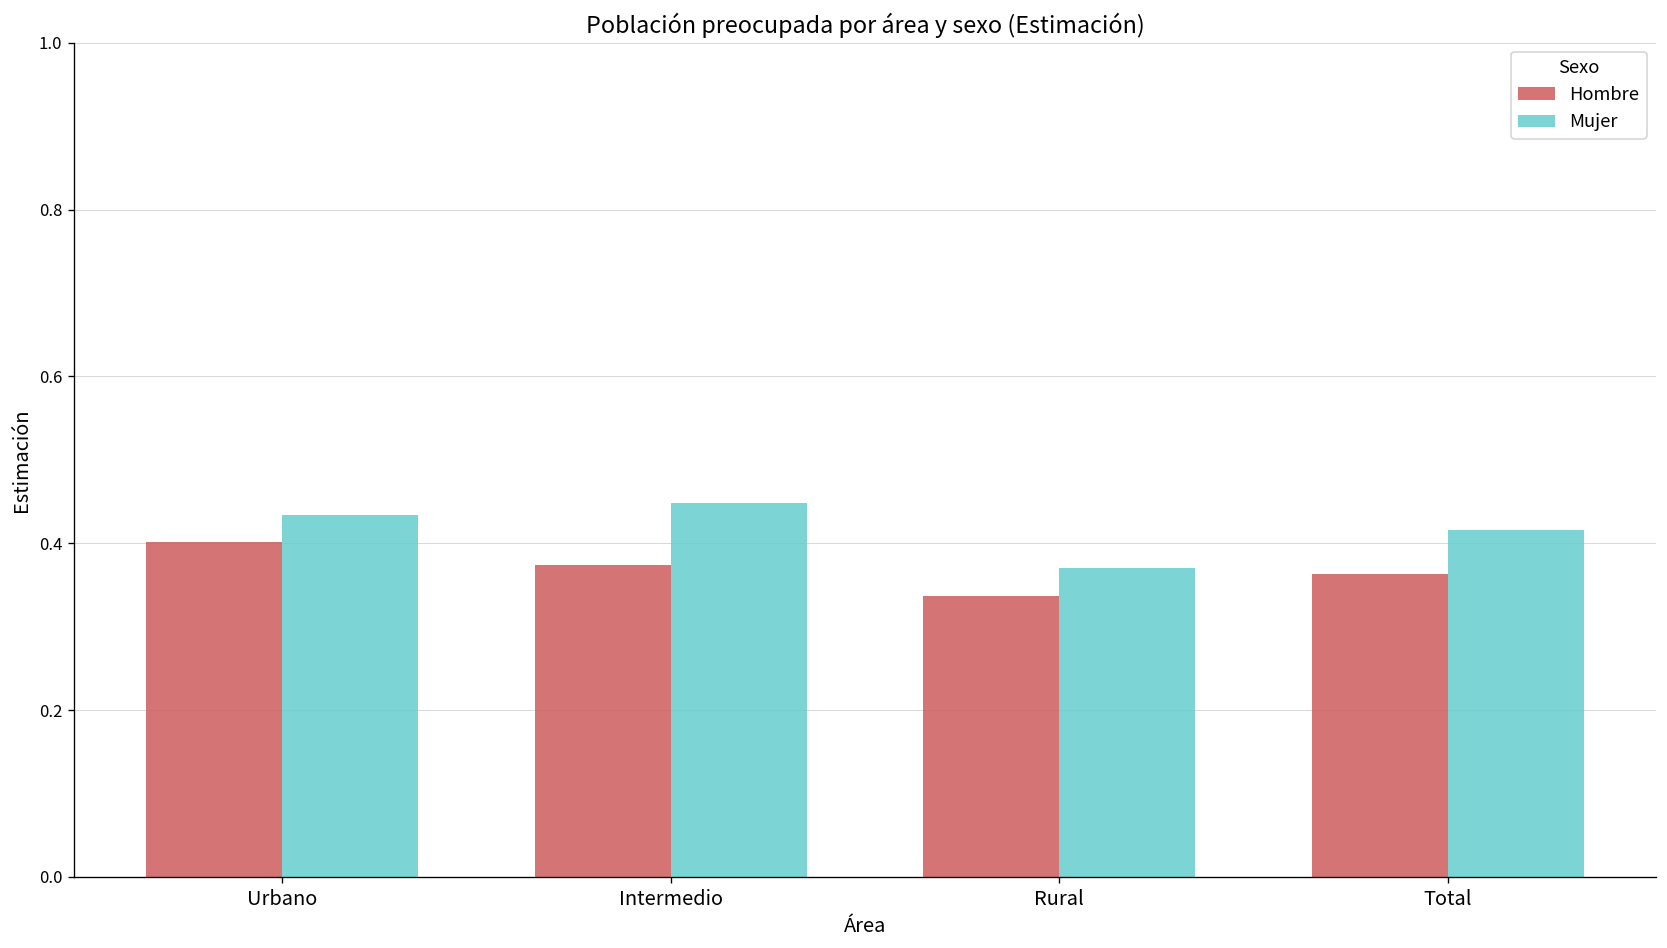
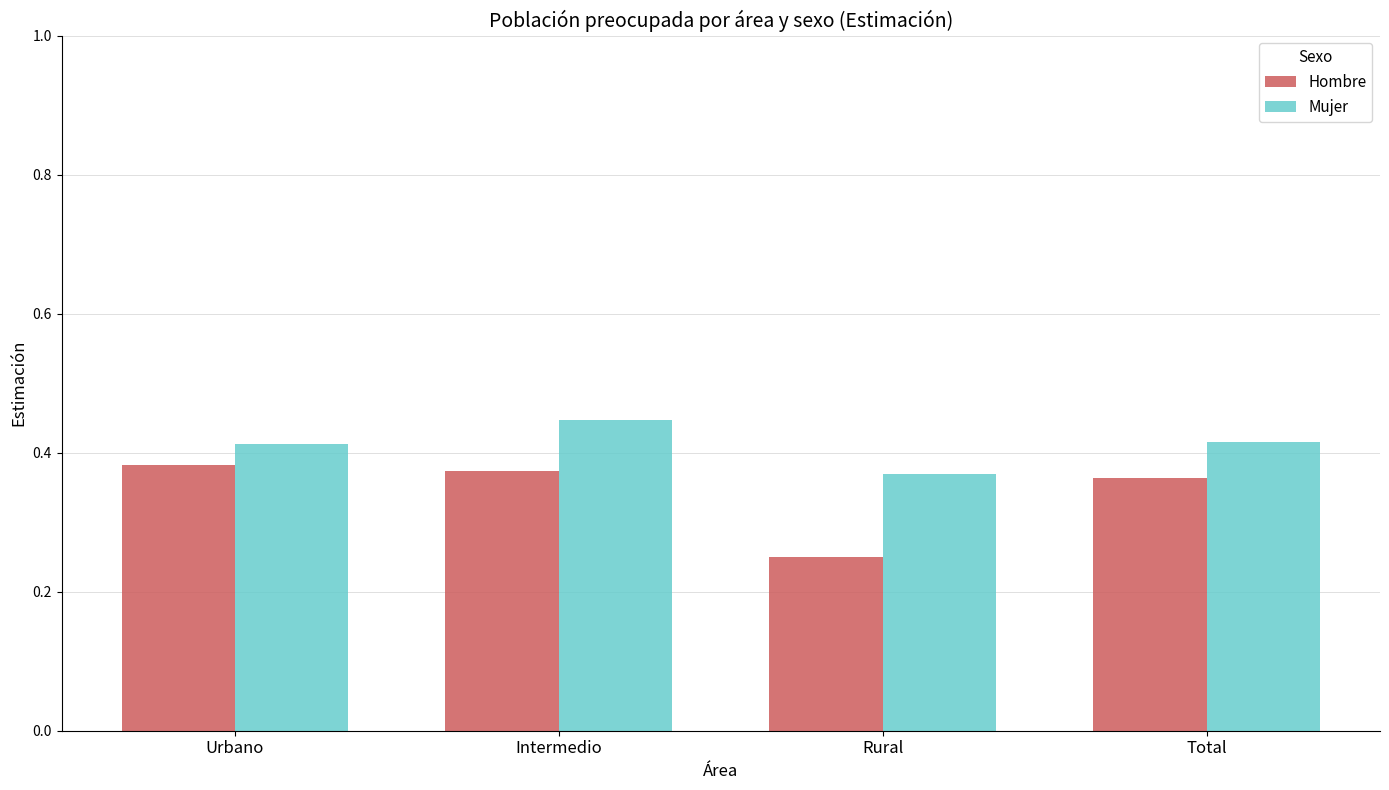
Hombre, Urbano: 0.40 -> 0.38
Mujer, Urbano: 0.43 -> 0.41
Hombre, Rural: 0.34 -> 0.25
